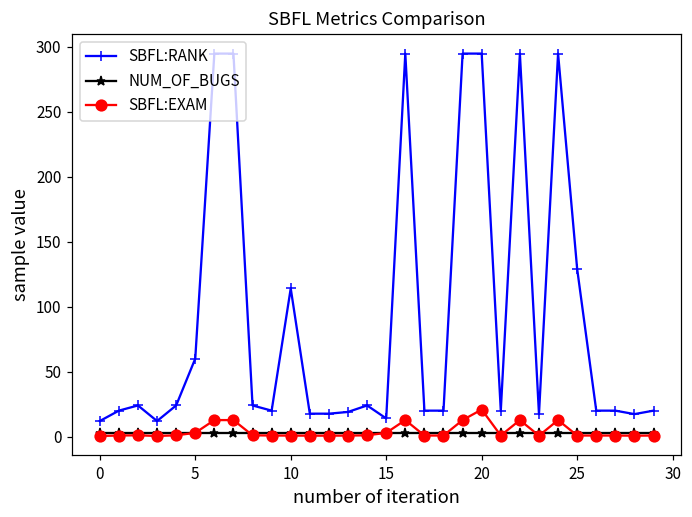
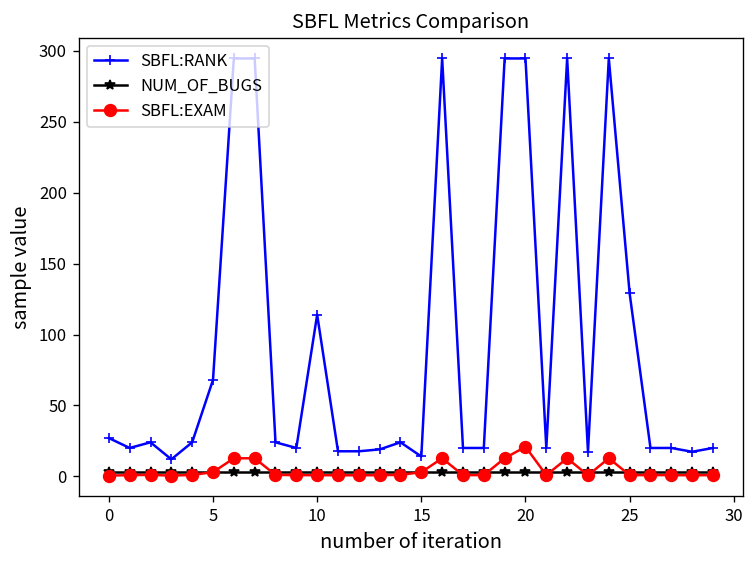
SBFL:RANK, 0: 12 -> 27
SBFL:RANK, 5: 60 -> 68
